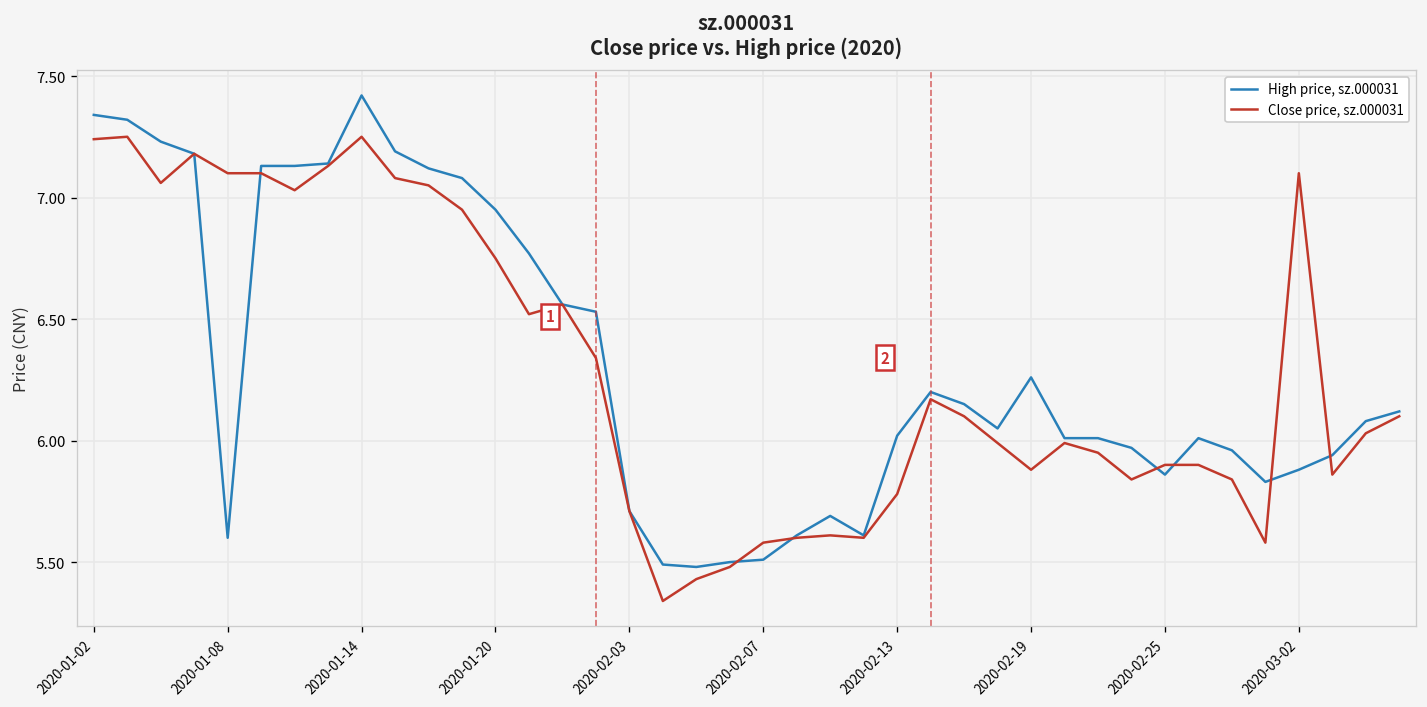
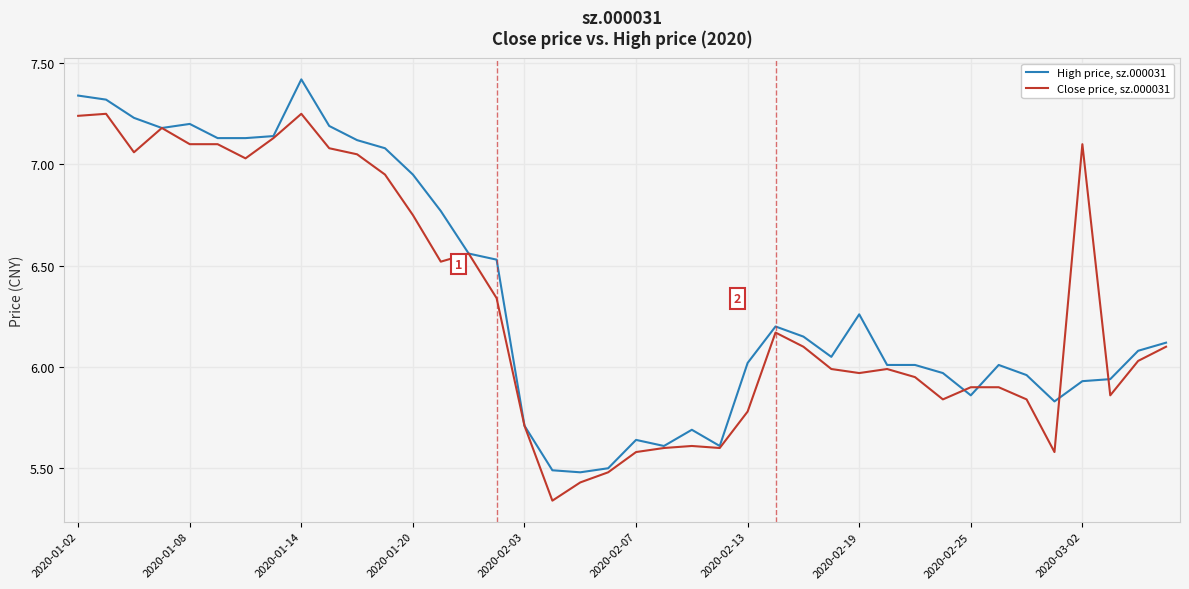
High price, sz.000031, 2020-01-08: 5.6 -> 7.2
High price, sz.000031, 2020-02-07: 5.51 -> 5.64
Close price, sz.000031, 2020-02-19: 5.88 -> 5.97
High price, sz.000031, 2020-03-02: 5.88 -> 5.93
